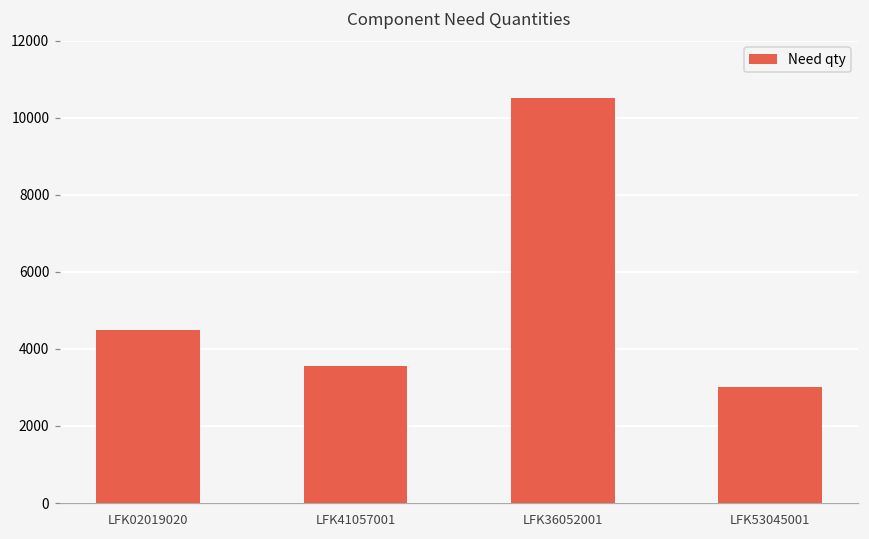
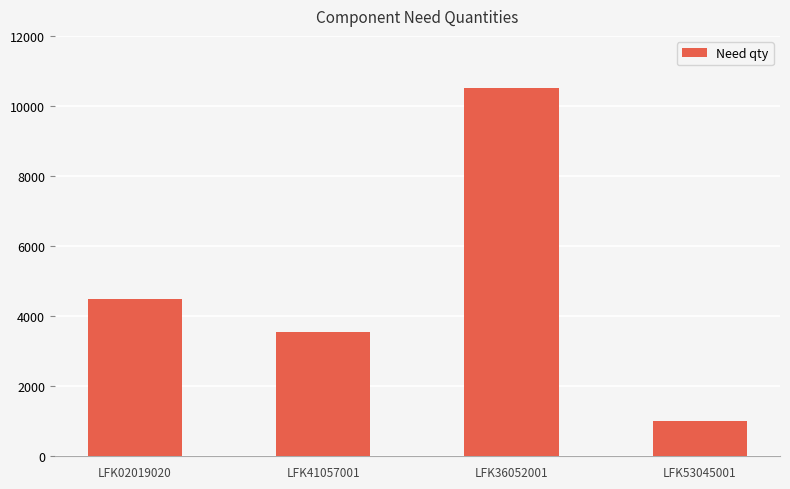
LFK53045001: 3000 -> 1000
